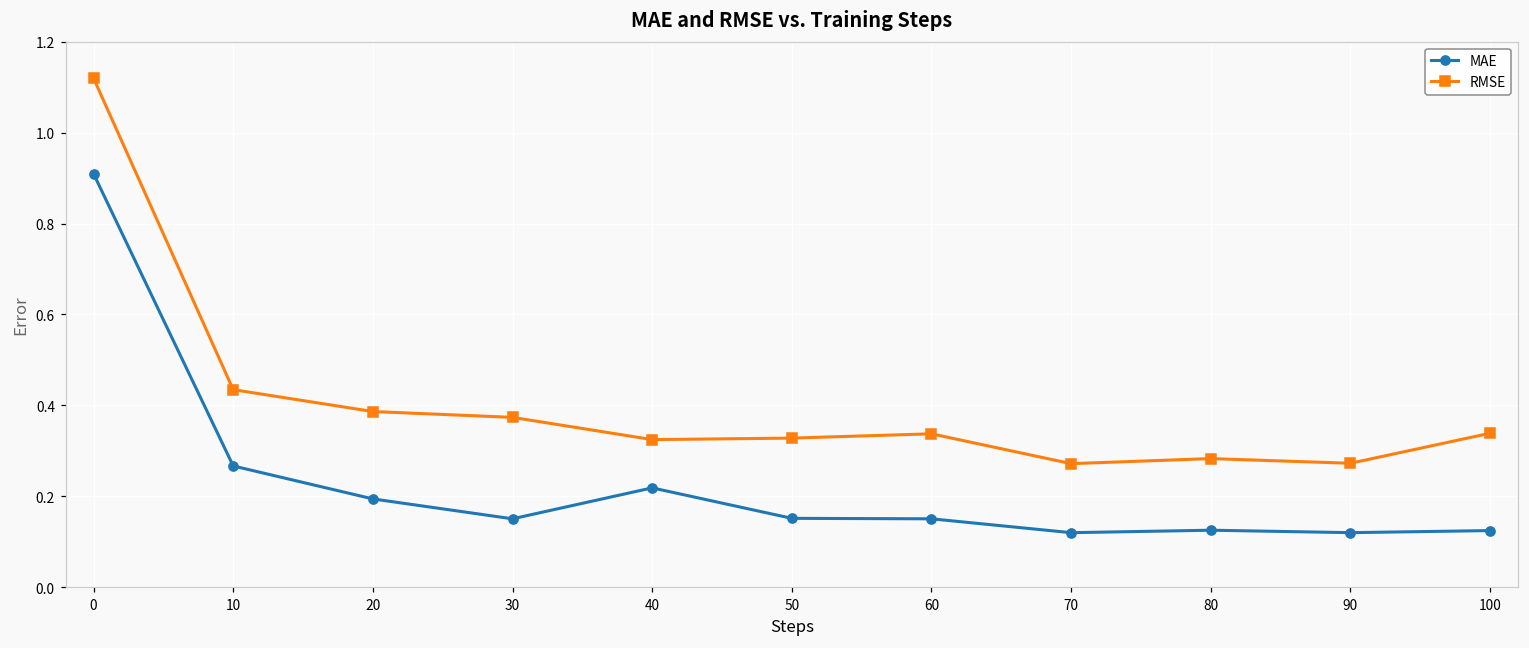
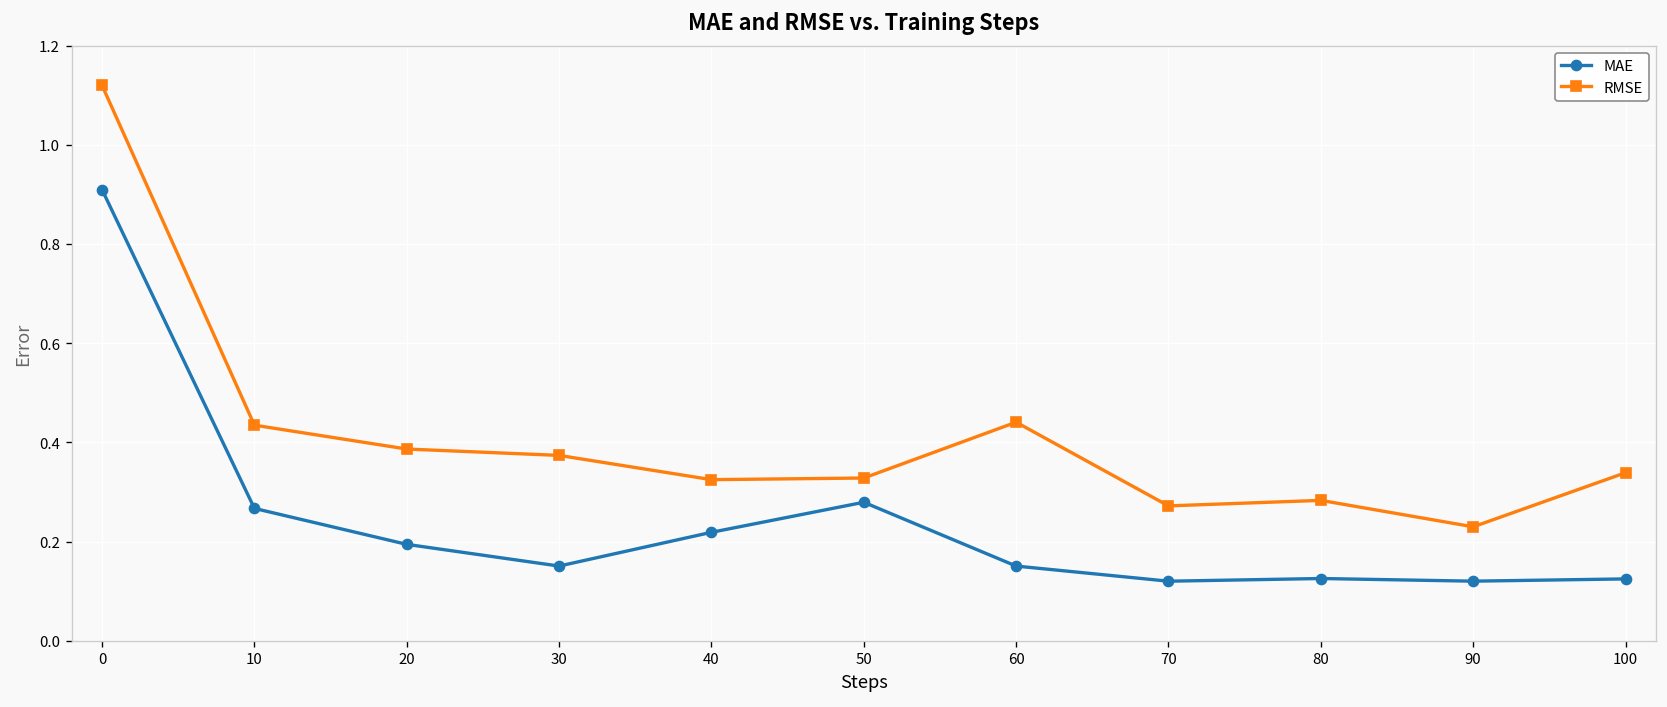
MAE, 50: 0.15 -> 0.28
RMSE, 60: 0.34 -> 0.44
RMSE, 90: 0.27 -> 0.23
